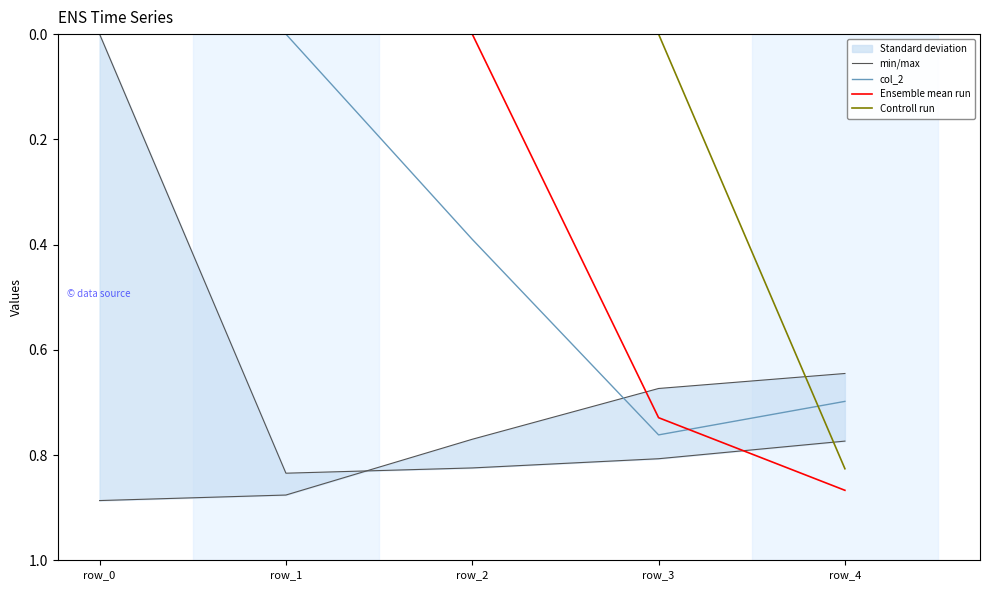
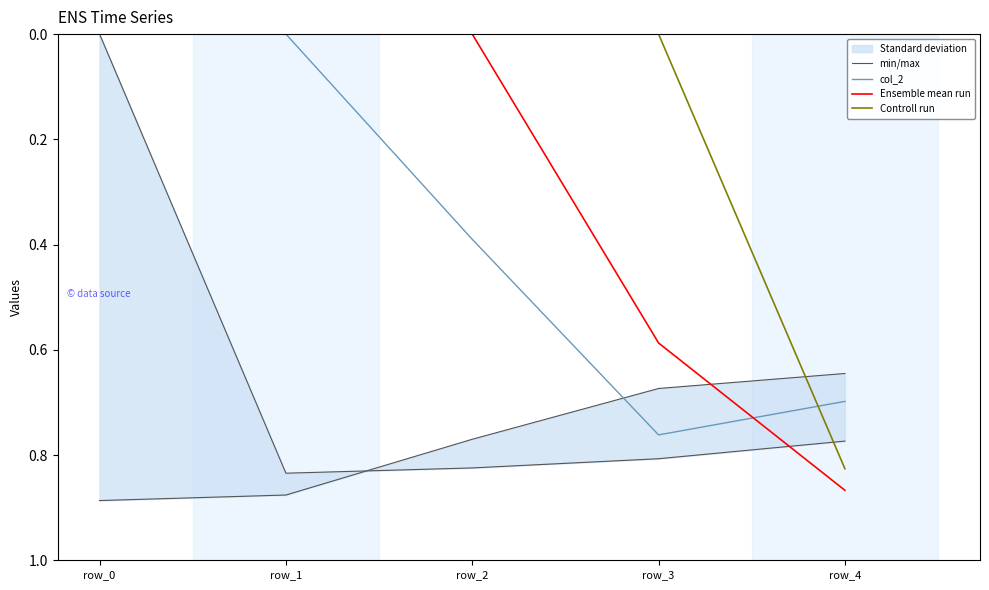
Ensemble mean run, row_3: 0.73 -> 0.59
